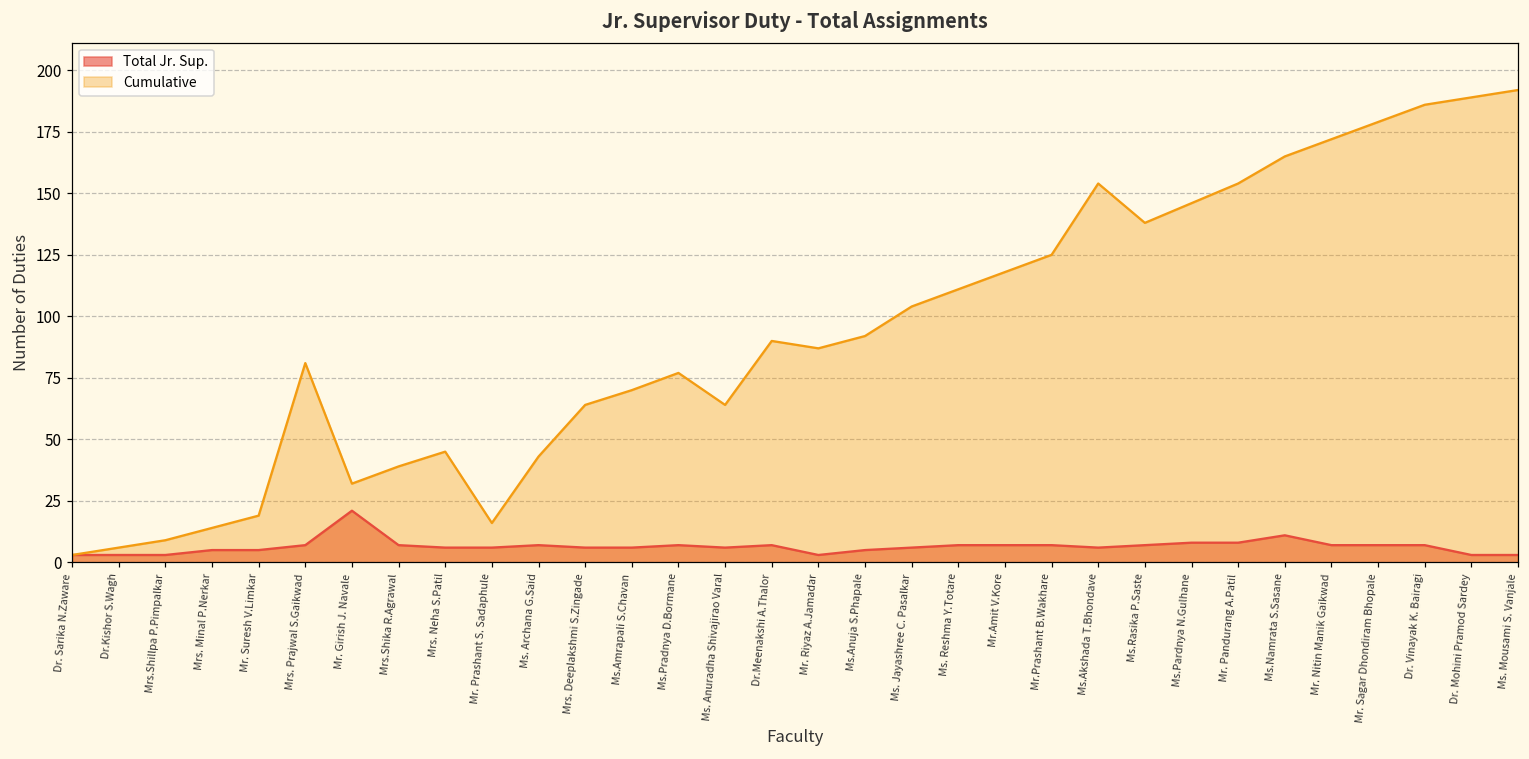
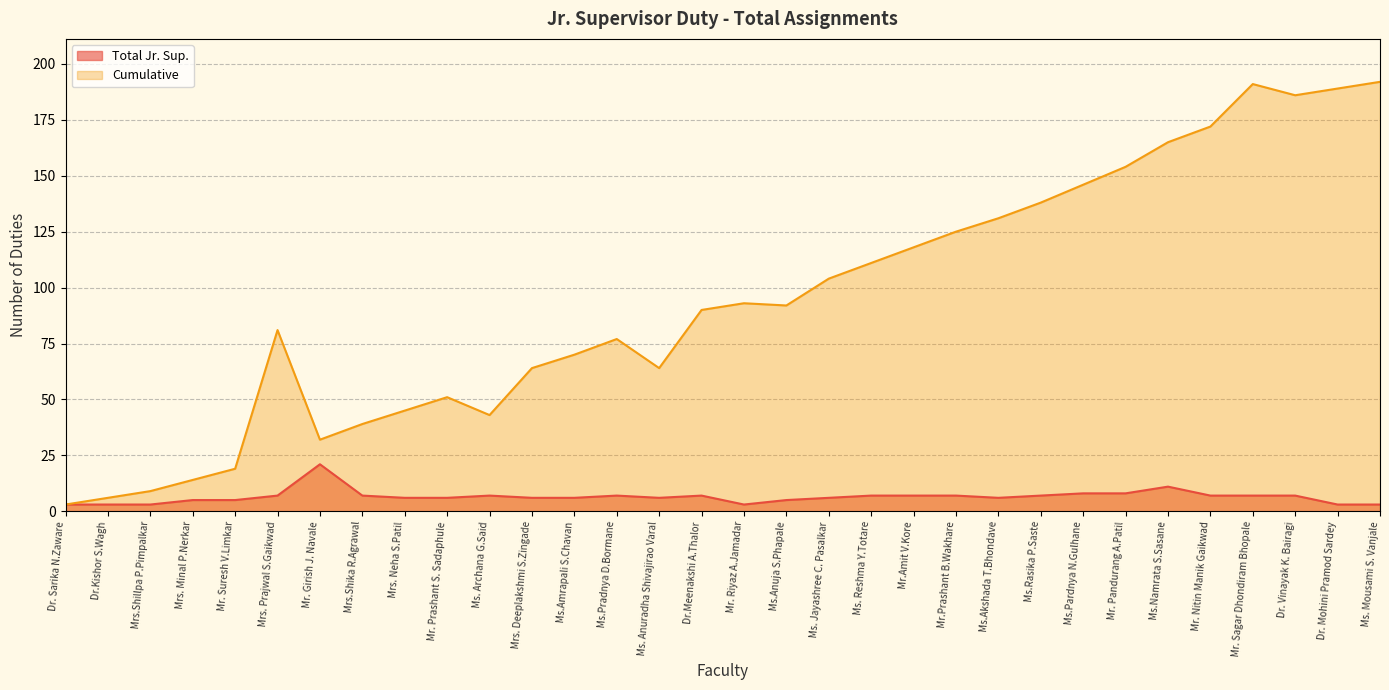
Cumulative, Mr. Prashant S. Sadaphule: 16 -> 51
Cumulative, Mr. Riyaz A.Jamadar: 87 -> 93
Cumulative, Ms.Akshada T.Bhondave: 154 -> 131
Cumulative, Mr. Sagar Dhondiram Bhopale: 179 -> 191
